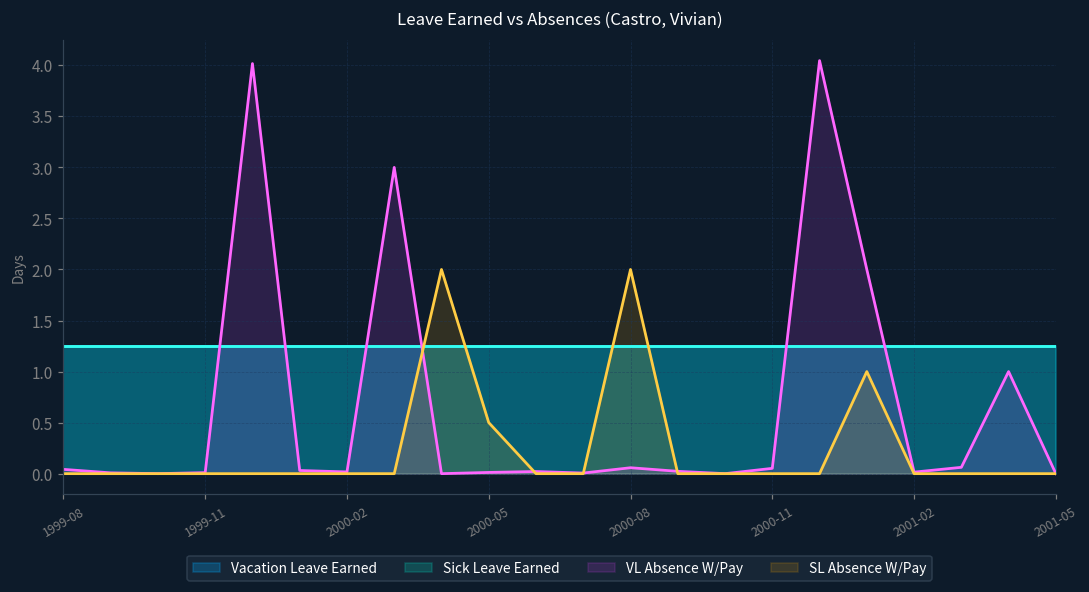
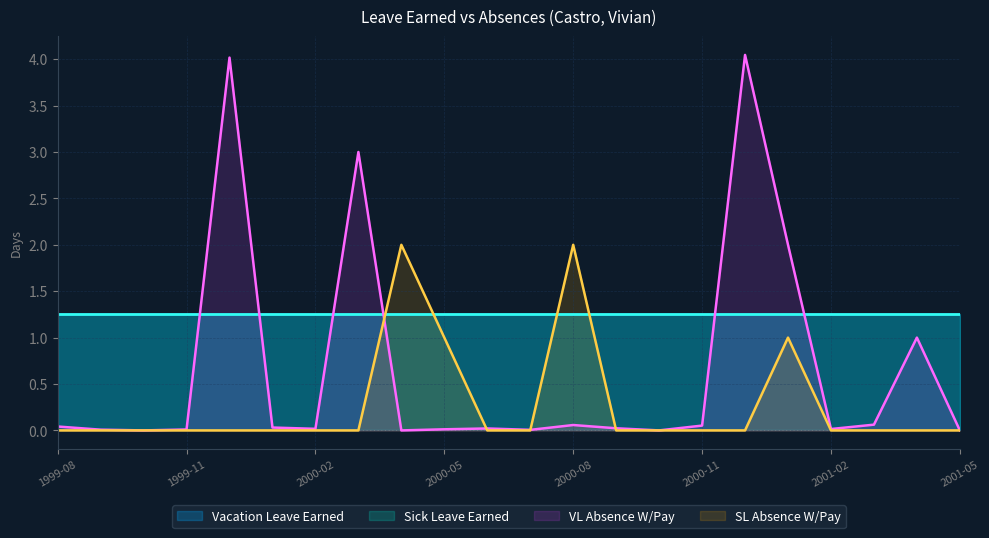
SL Absence W/Pay, 2000-05: 0.5 -> 1.0
